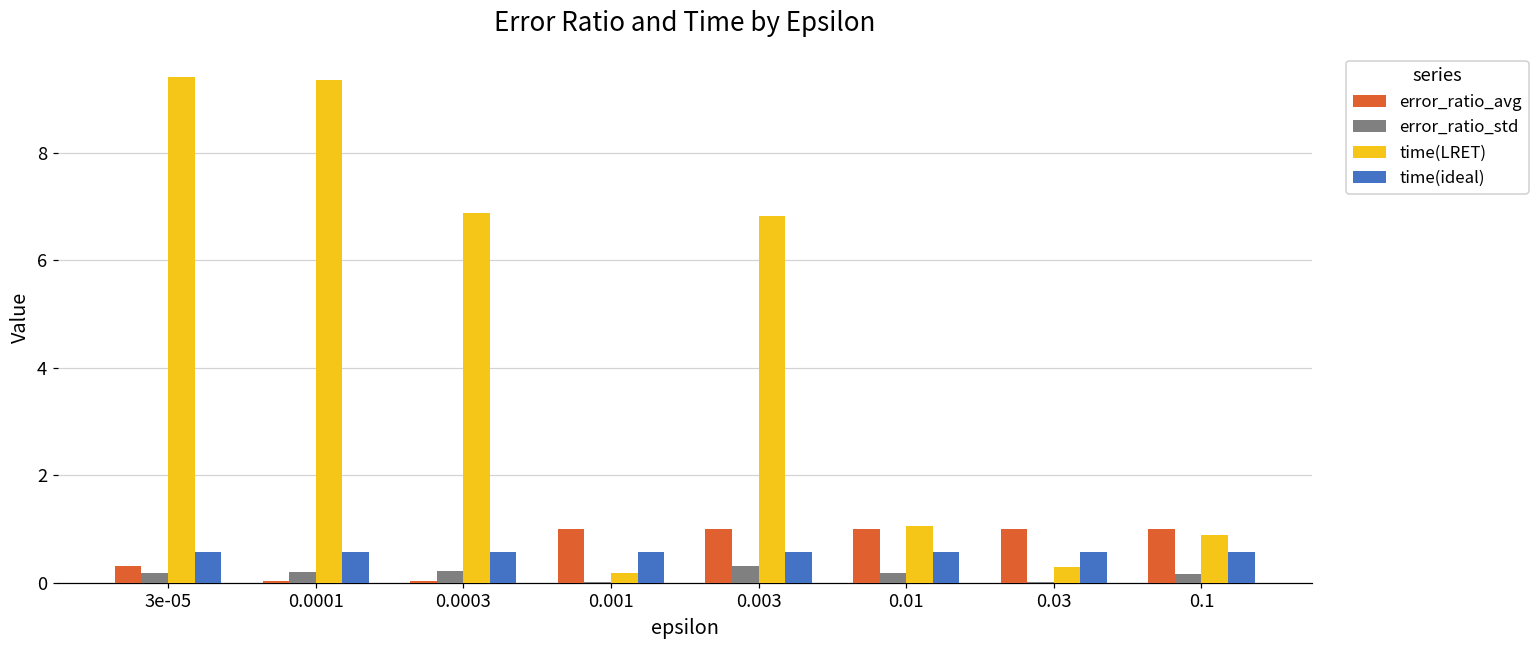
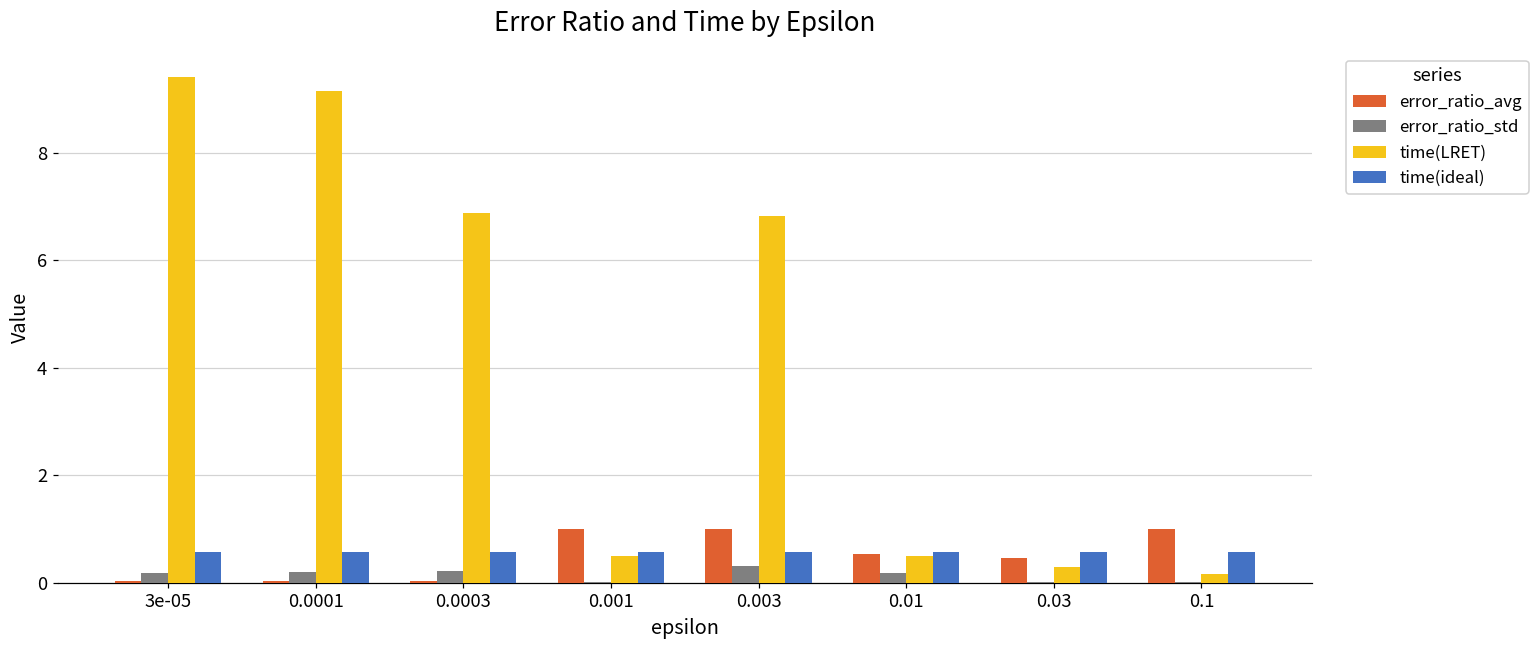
error_ratio_avg, 3e-05: 0.3 -> 0.0
time(LRET), 0.0001: 9.4 -> 9.2
time(LRET), 0.001: 0.2 -> 0.5
error_ratio_avg, 0.01: 1.0 -> 0.5
time(LRET), 0.01: 1.1 -> 0.5
error_ratio_avg, 0.03: 1.0 -> 0.5
error_ratio_std, 0.1: 0.2 -> 0.0
time(LRET), 0.1: 0.9 -> 0.2
